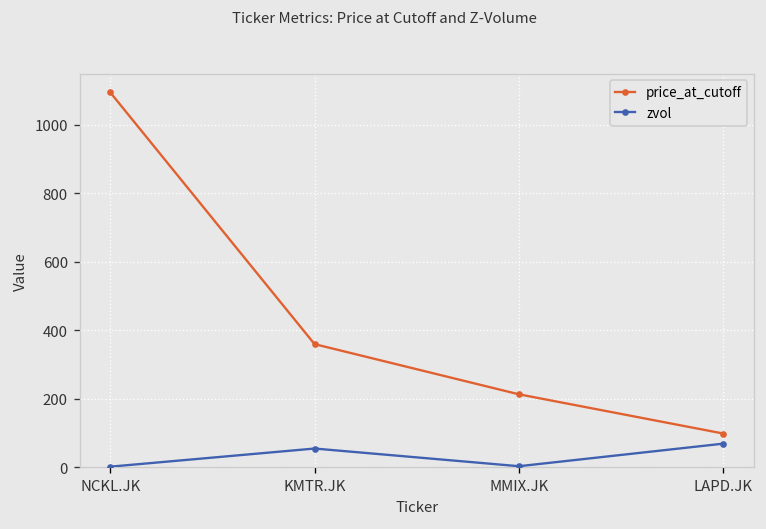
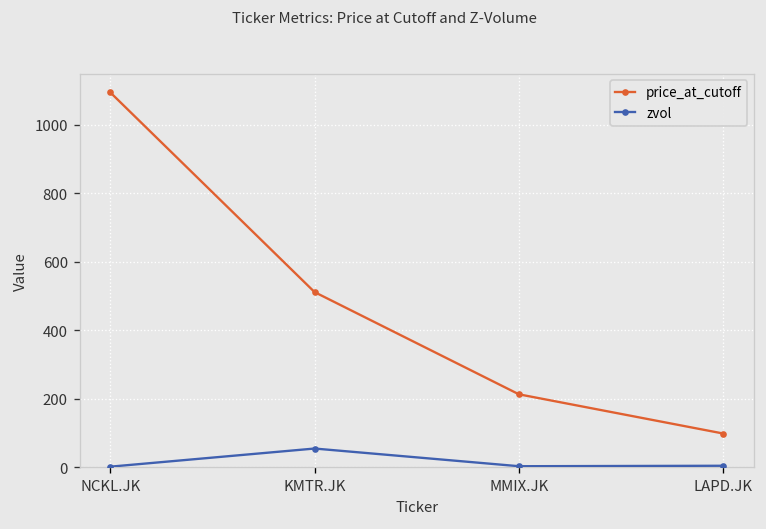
price_at_cutoff, KMTR.JK: 360 -> 510
zvol, LAPD.JK: 70 -> 0
